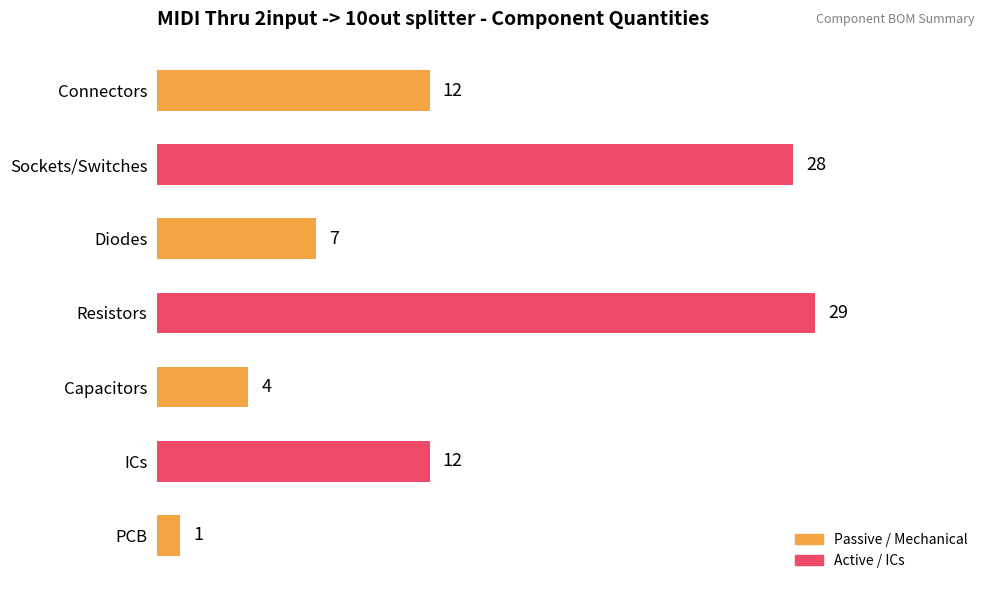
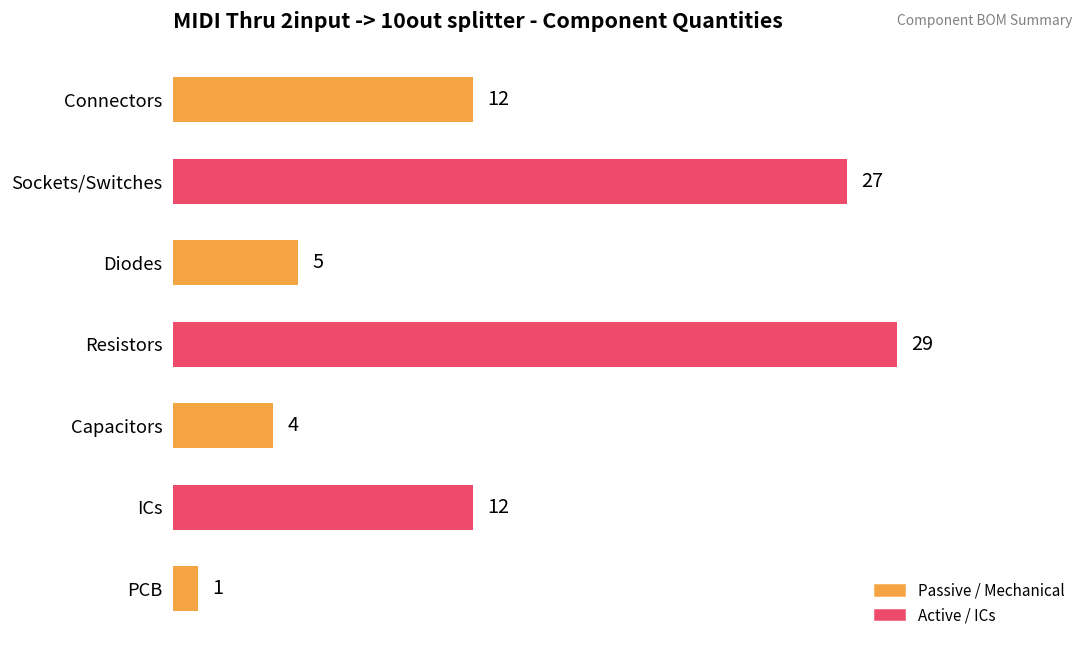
Sockets/Switches: 28 -> 27
Diodes: 7 -> 5
